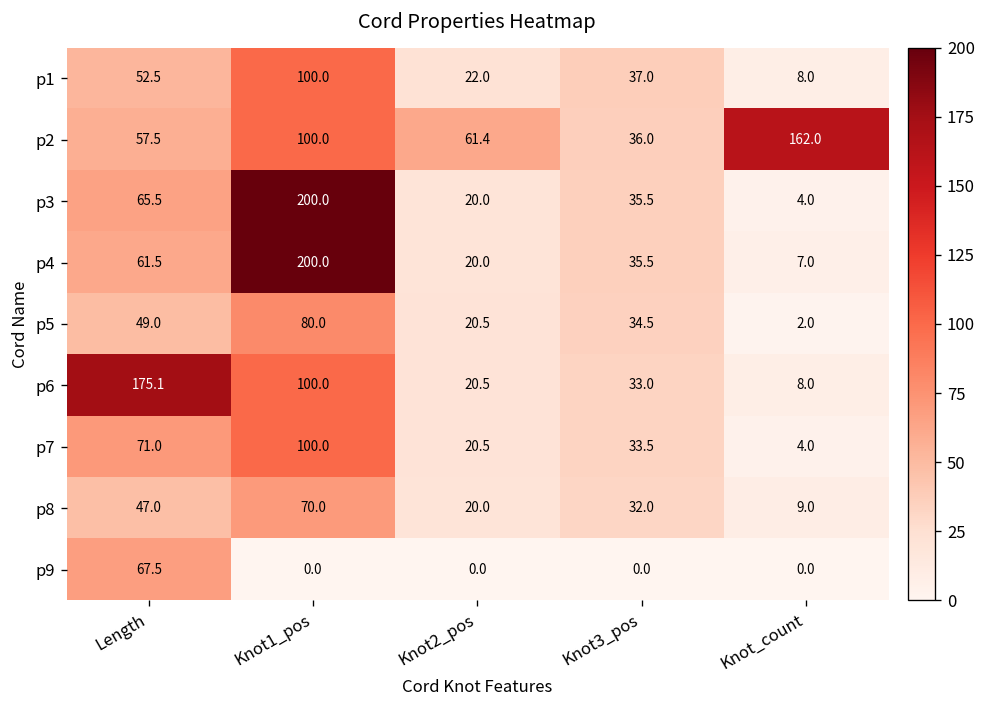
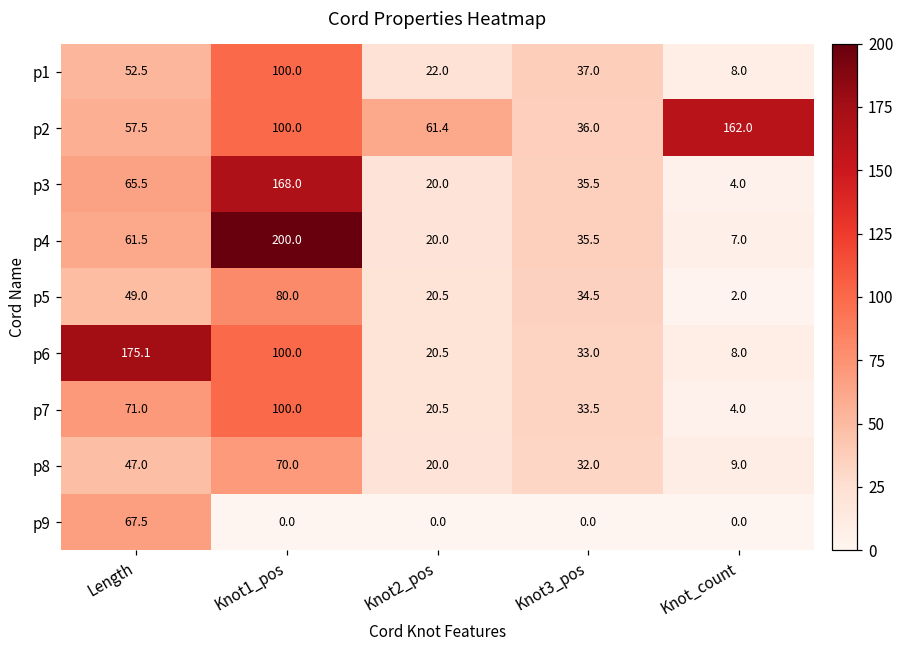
p3, Knot1_pos: 200.0 -> 168.0
